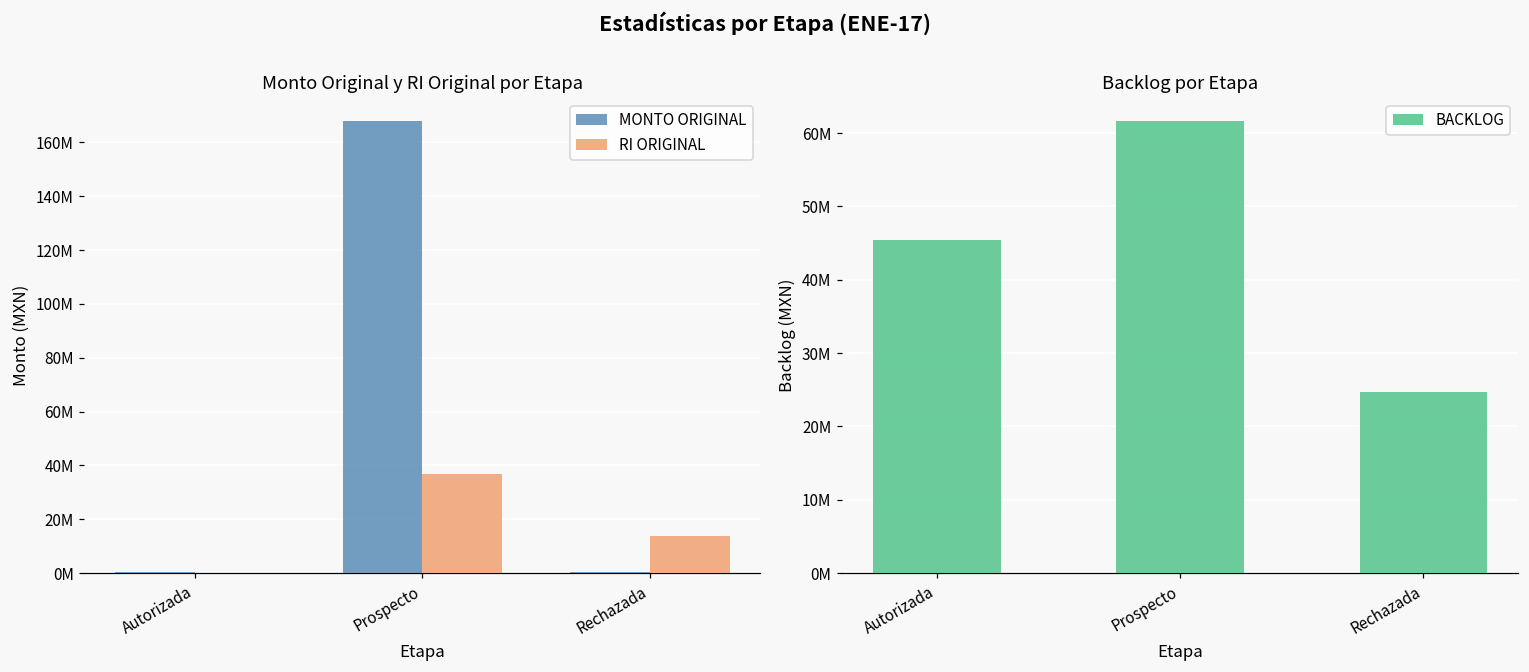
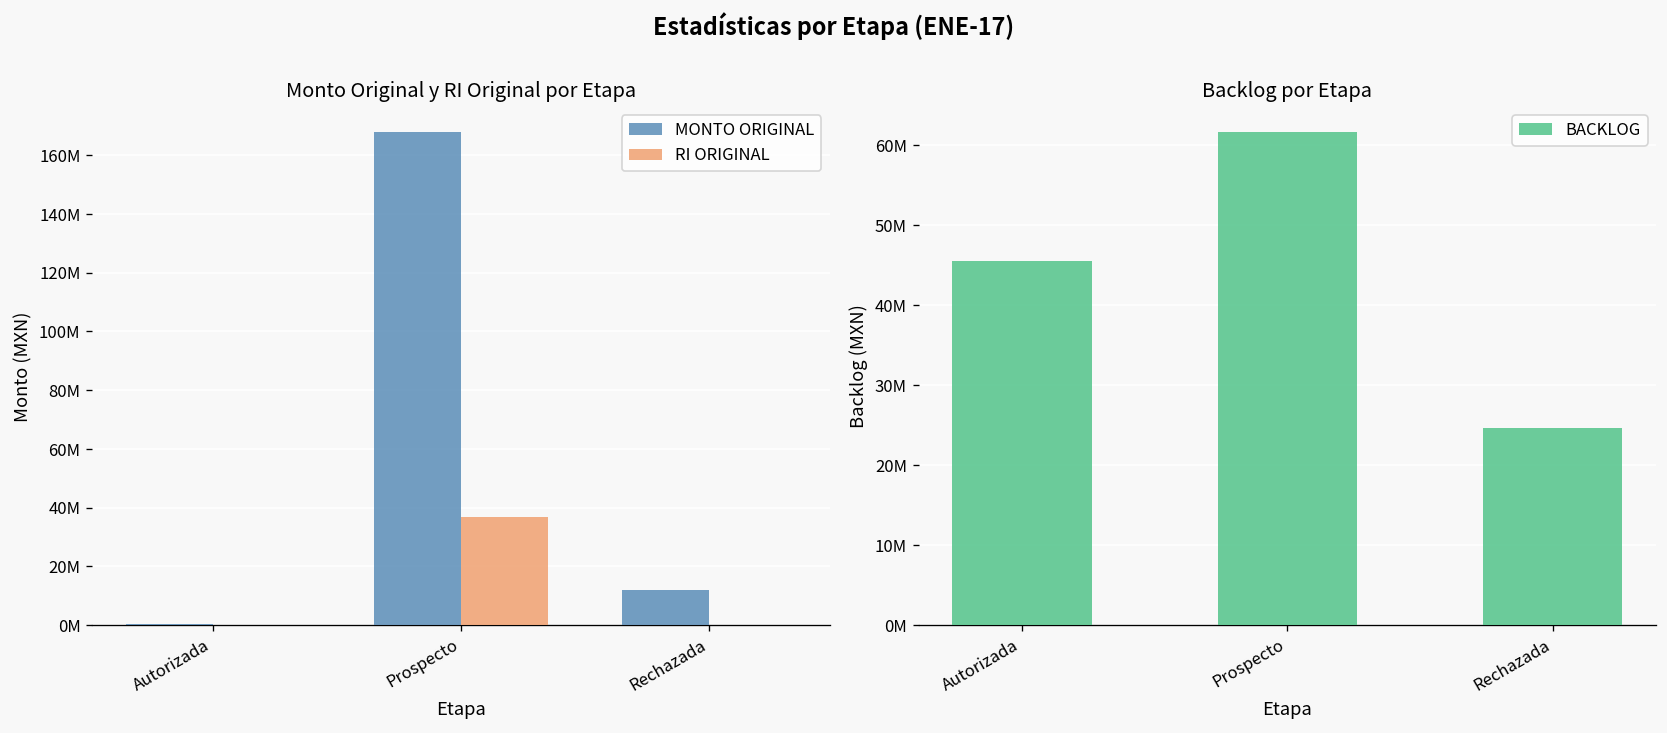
Monto Original y RI Original por Etapa, MONTO ORIGINAL, Rechazada: 0 -> 12000000
Monto Original y RI Original por Etapa, RI ORIGINAL, Rechazada: 14000000 -> 0
